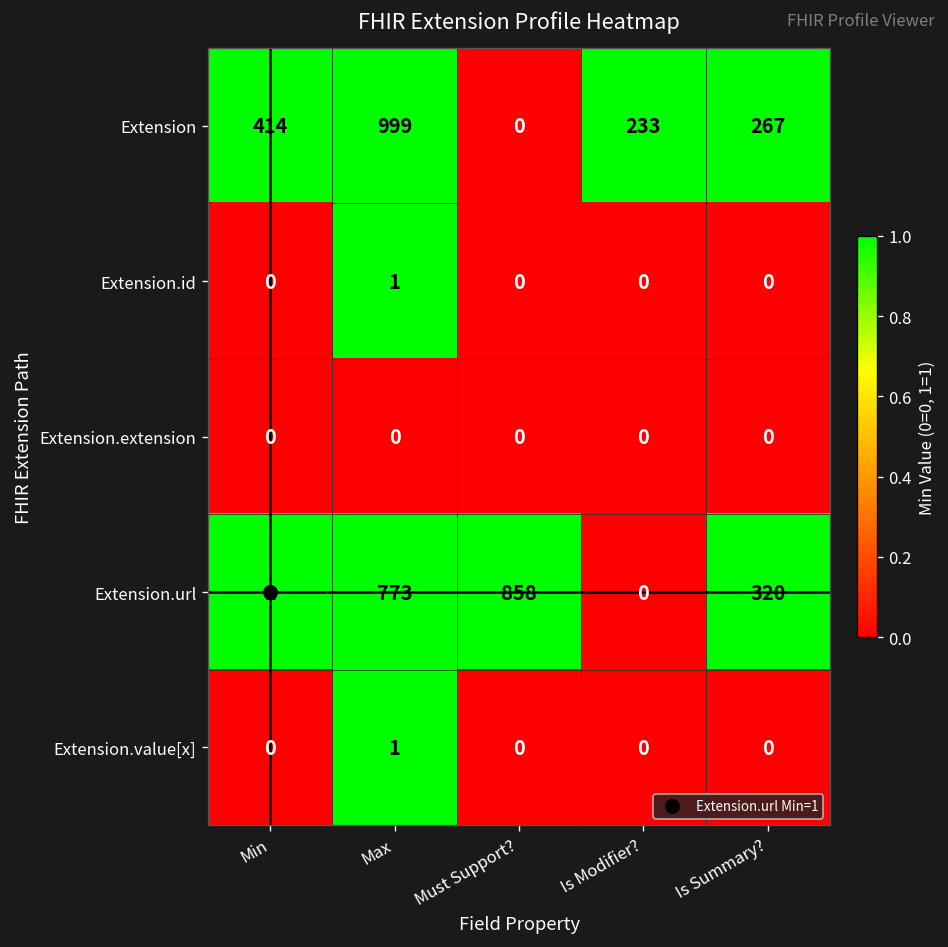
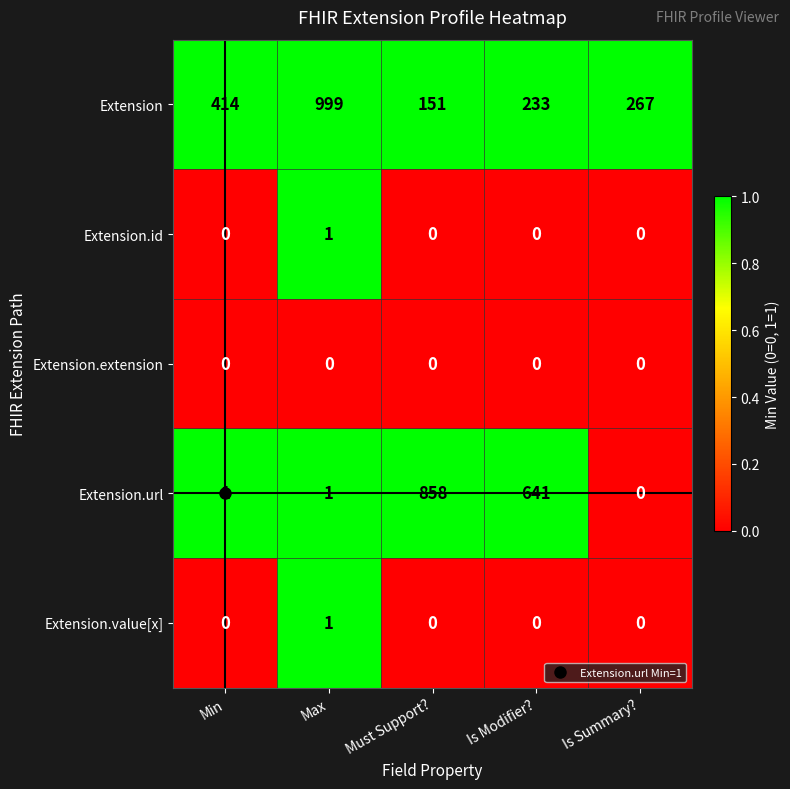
Extension, Must Support?: 0 -> 151
Extension.url, Max: 773 -> 1
Extension.url, Is Modifier?: 0 -> 641
Extension.url, Is Summary?: 320 -> 0
